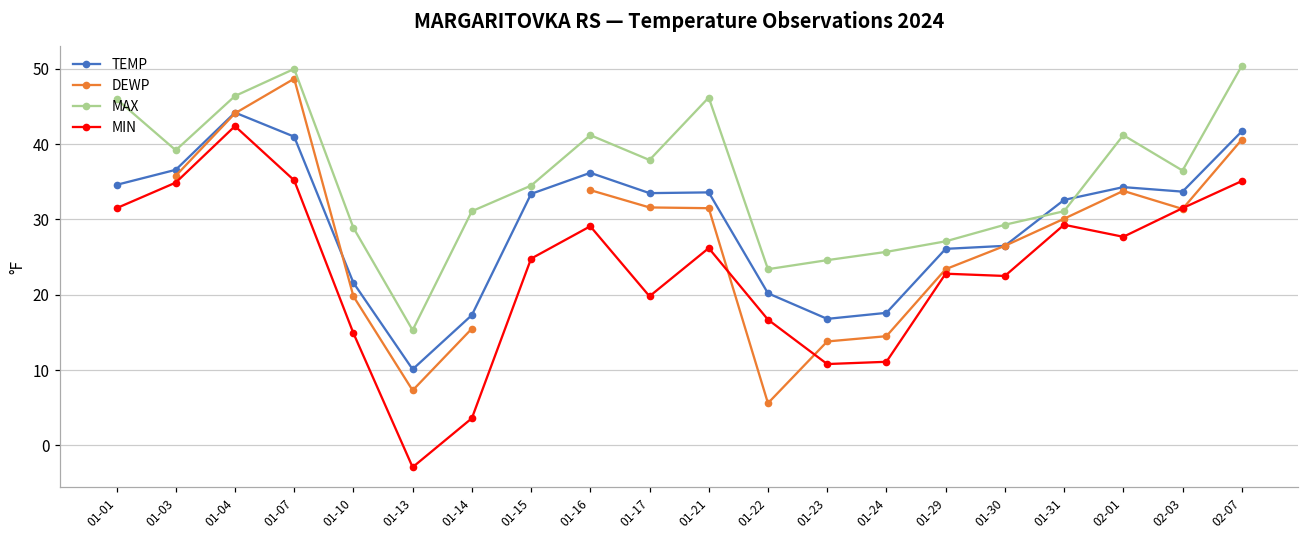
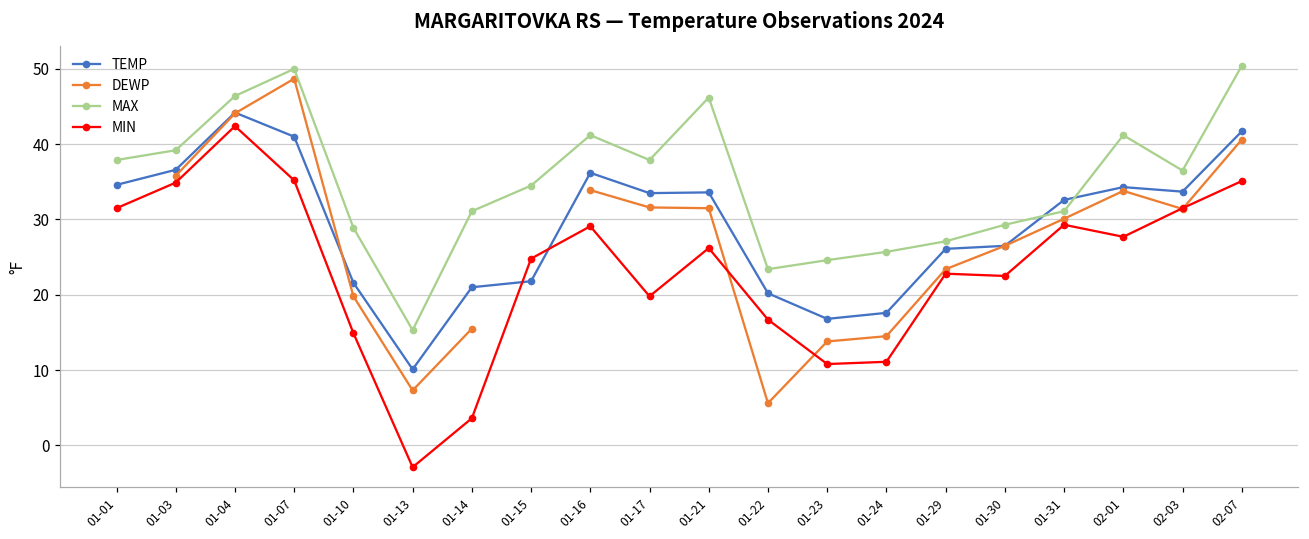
MAX, 01-01: 46 -> 38
TEMP, 01-14: 17 -> 21
TEMP, 01-15: 33 -> 22
